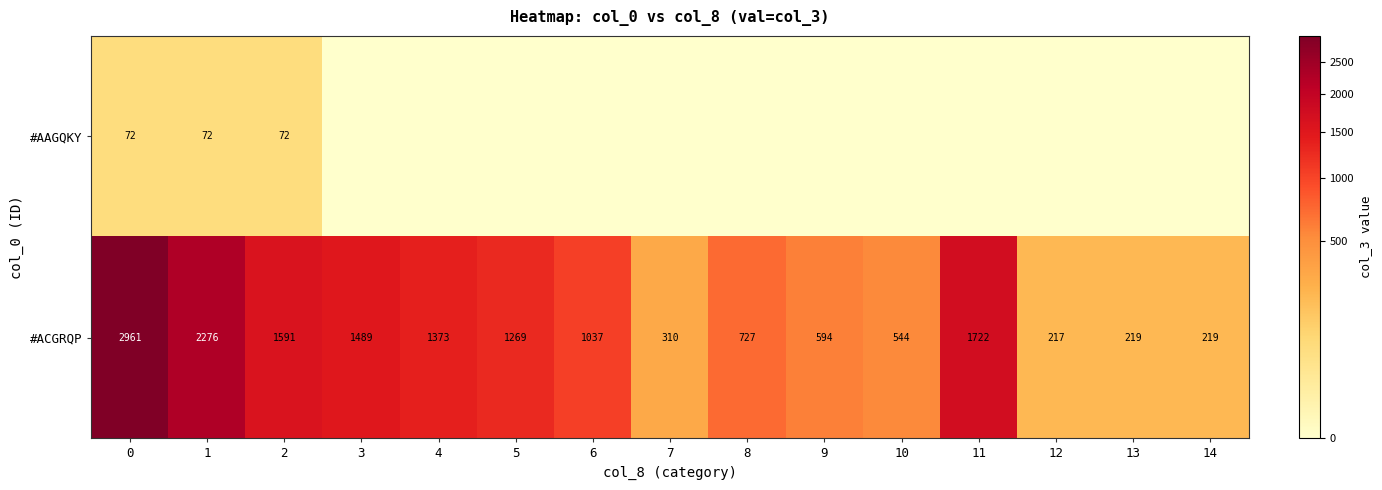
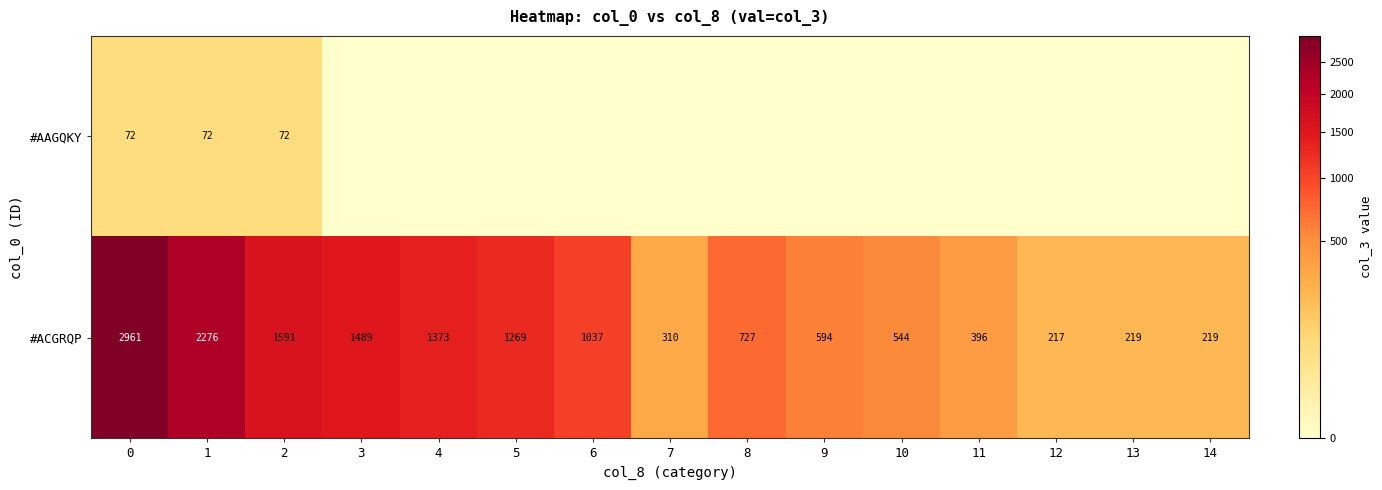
#ACGRQP, 11: 1722 -> 396
